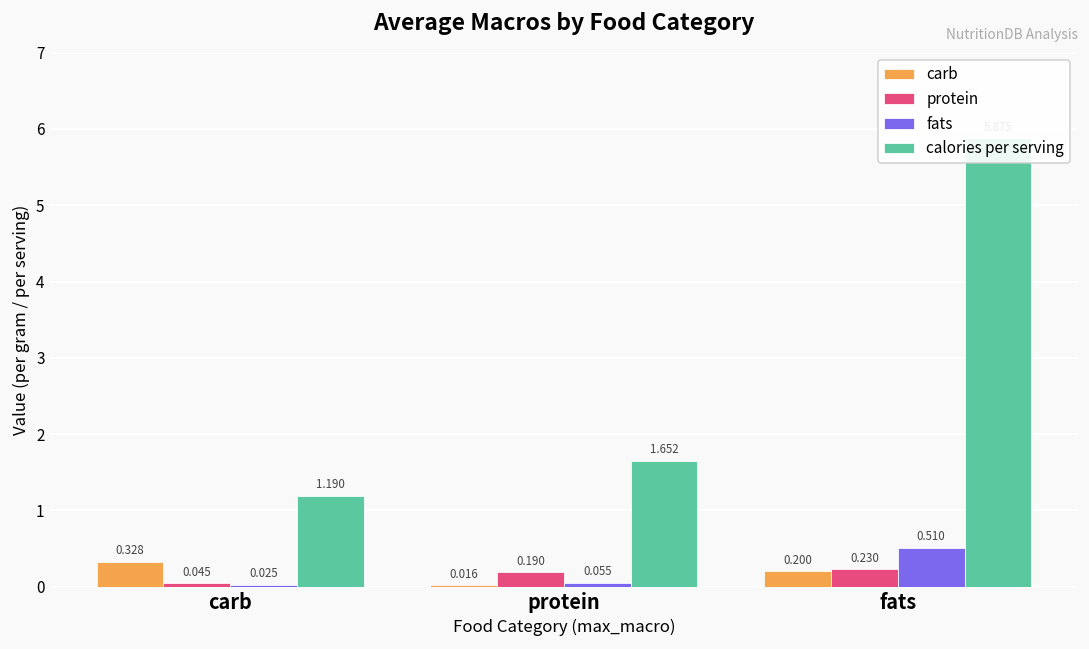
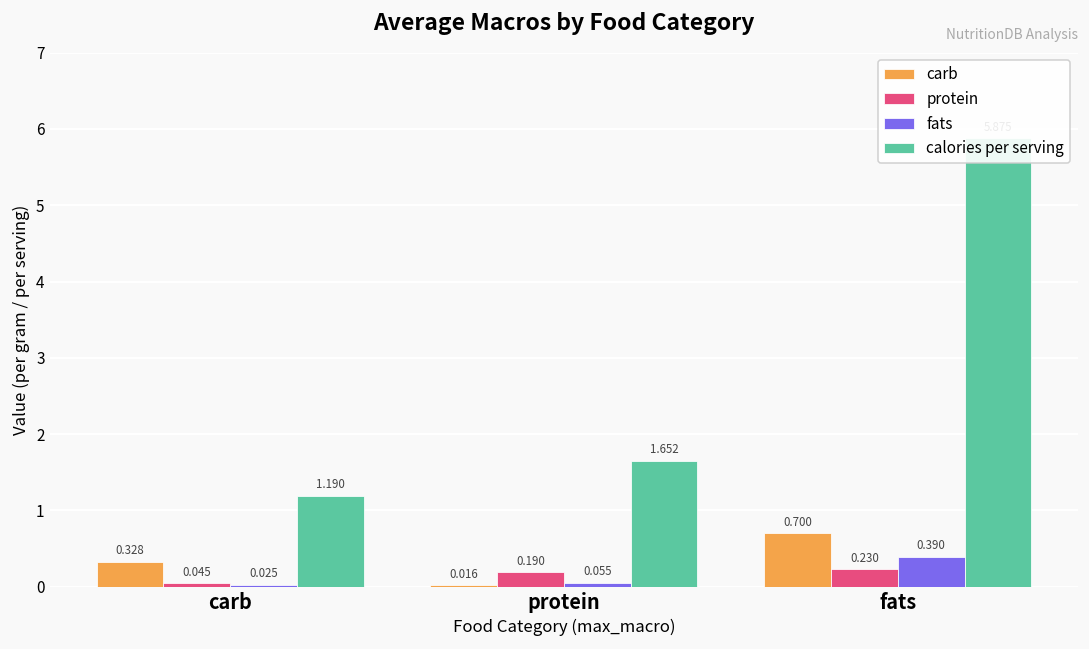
carb, fats: 0.200 -> 0.700
fats, fats: 0.510 -> 0.390
